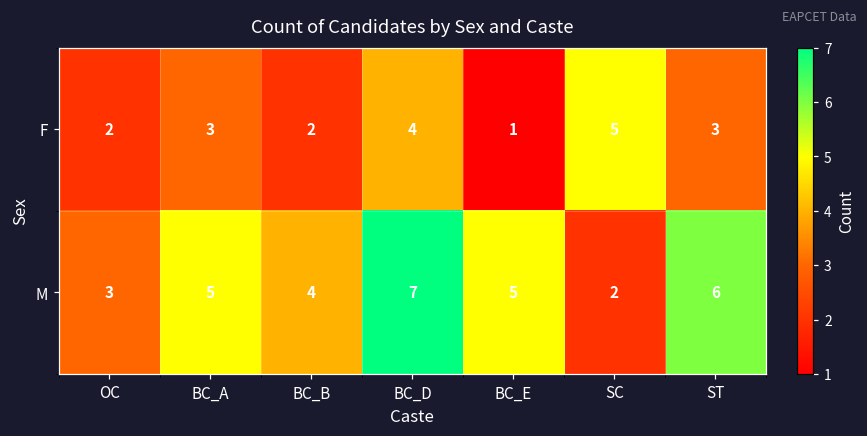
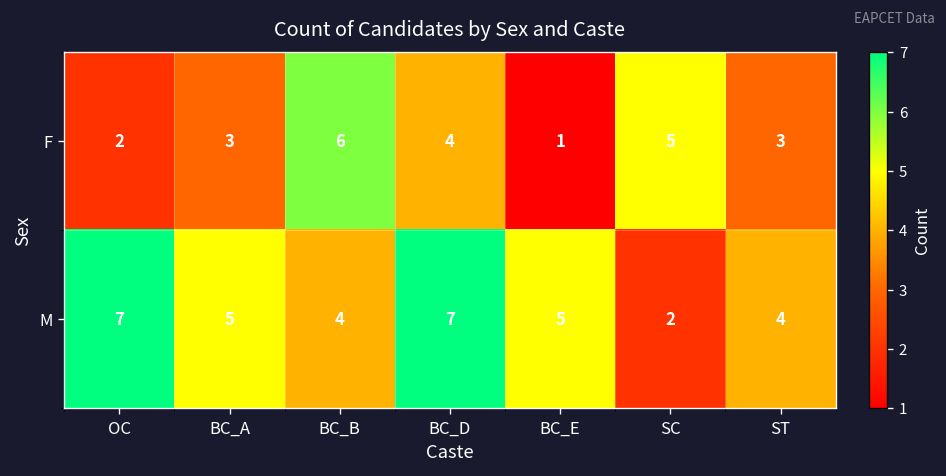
F, BC_B: 2 -> 6
M, OC: 3 -> 7
M, ST: 6 -> 4
